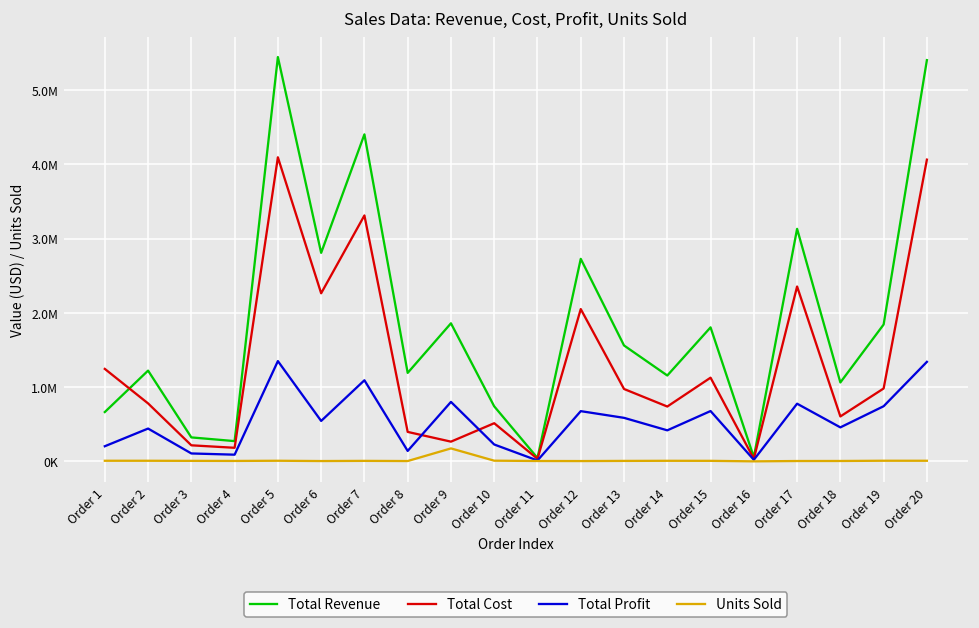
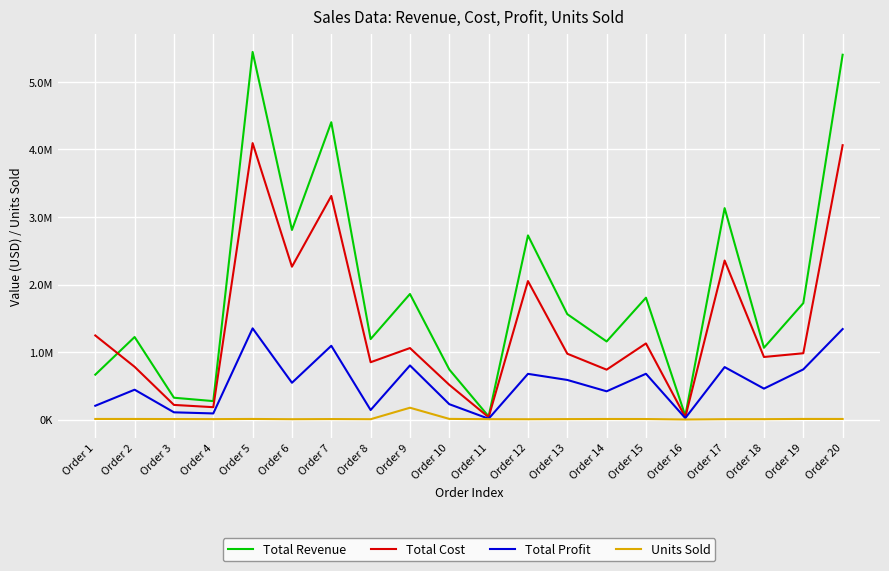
Total Cost, Order 8: 400000 -> 800000
Total Cost, Order 9: 300000 -> 1100000
Total Cost, Order 18: 600000 -> 900000
Total Revenue, Order 19: 1800000 -> 1700000
